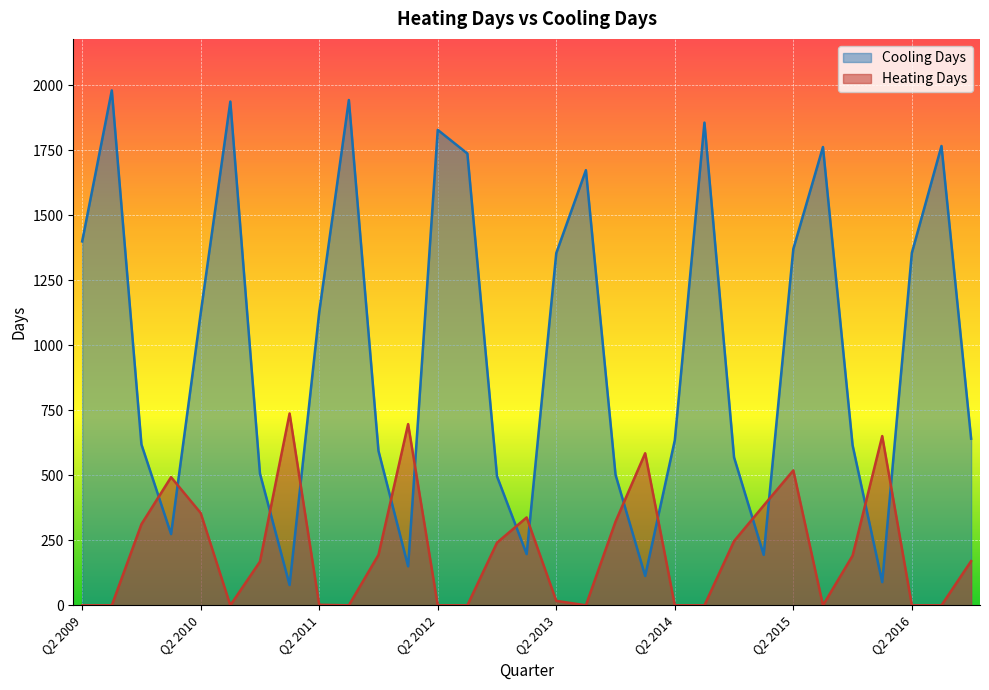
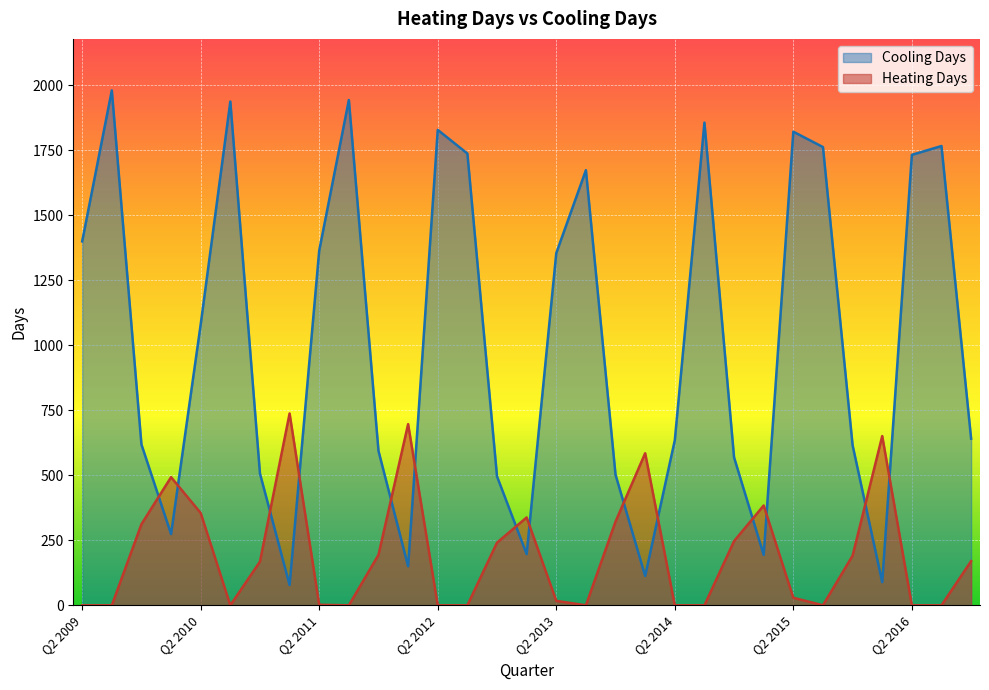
Cooling Days, Q2 2010: 1120 -> 1080
Cooling Days, Q2 2011: 1130 -> 1370
Cooling Days, Q2 2015: 1370 -> 1820
Heating Days, Q2 2015: 520 -> 30
Cooling Days, Q2 2016: 1360 -> 1730
